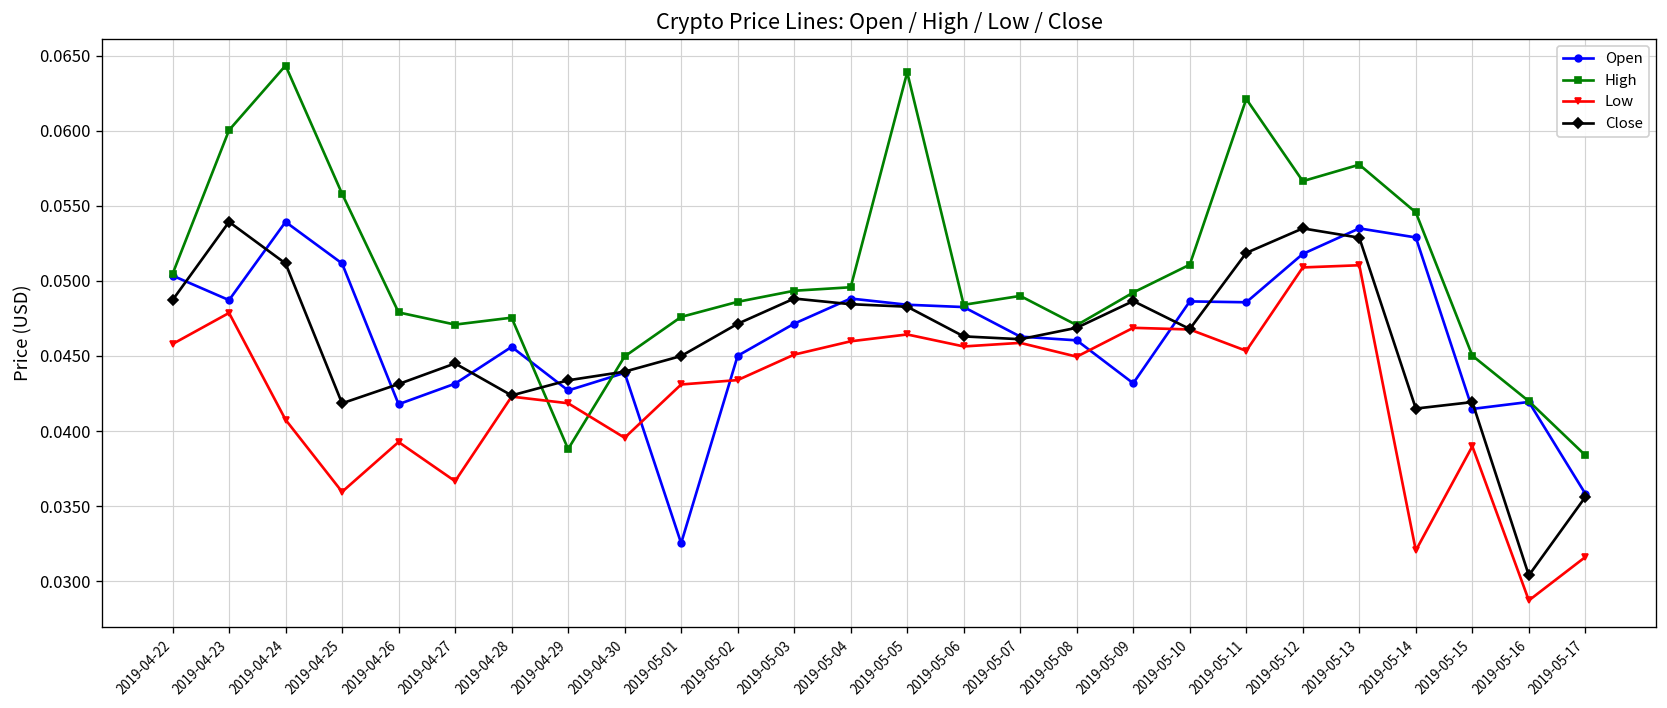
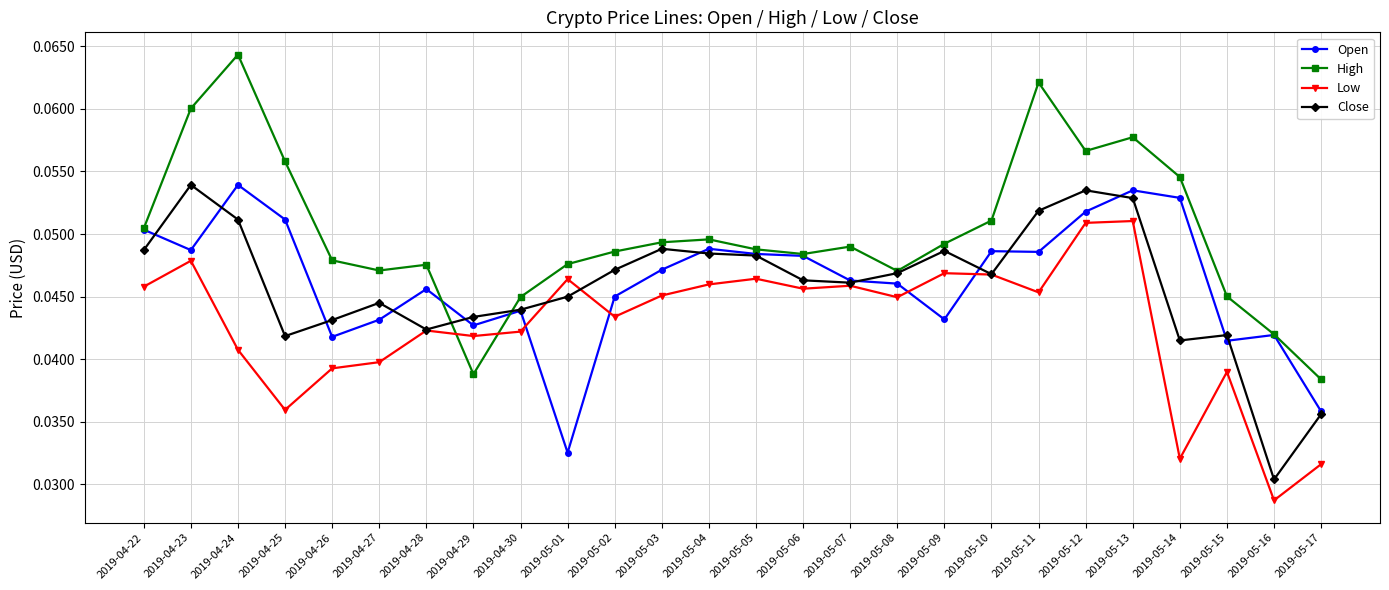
Low, 2019-04-27: 0.0367 -> 0.0398
Low, 2019-04-30: 0.0396 -> 0.0422
Low, 2019-05-01: 0.0431 -> 0.0464
High, 2019-05-05: 0.0639 -> 0.0488
